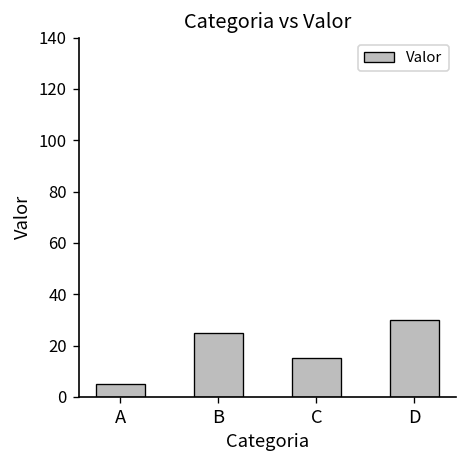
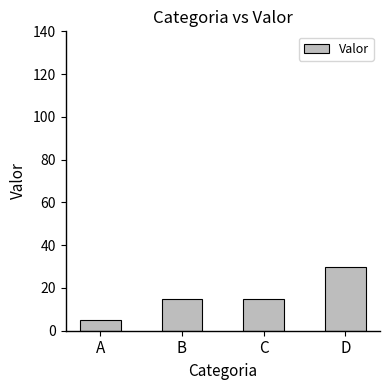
B: 25 -> 15
